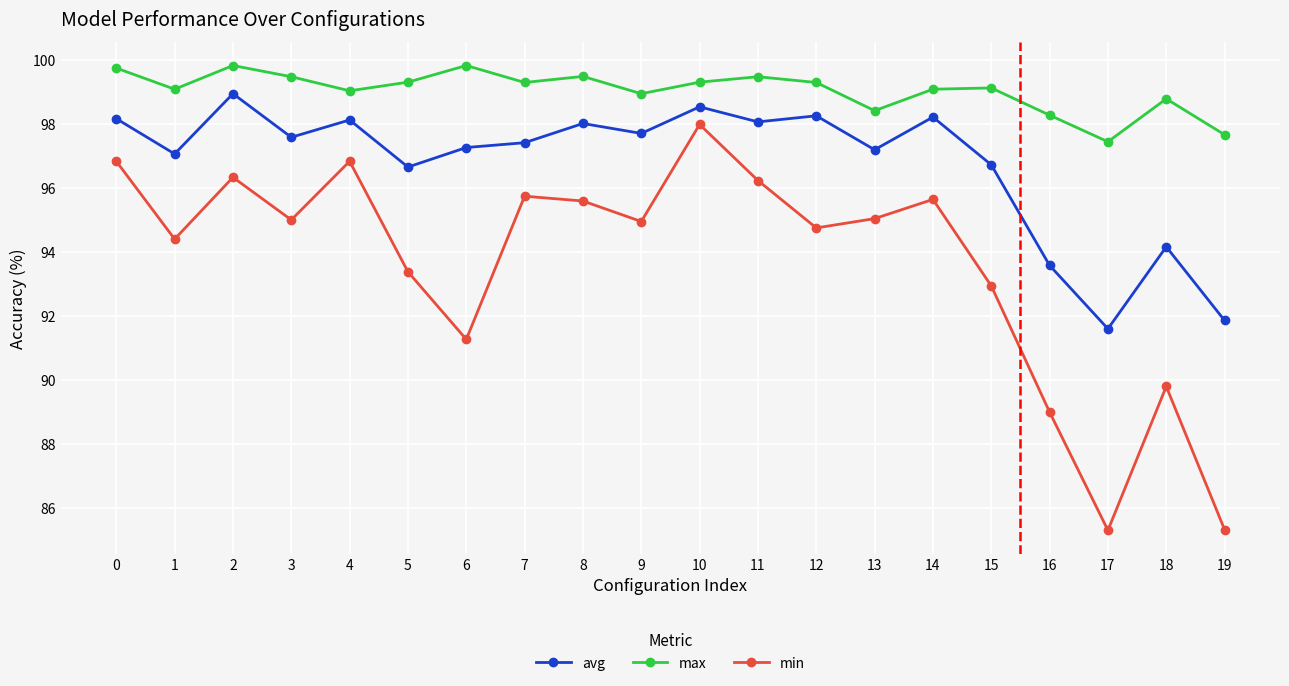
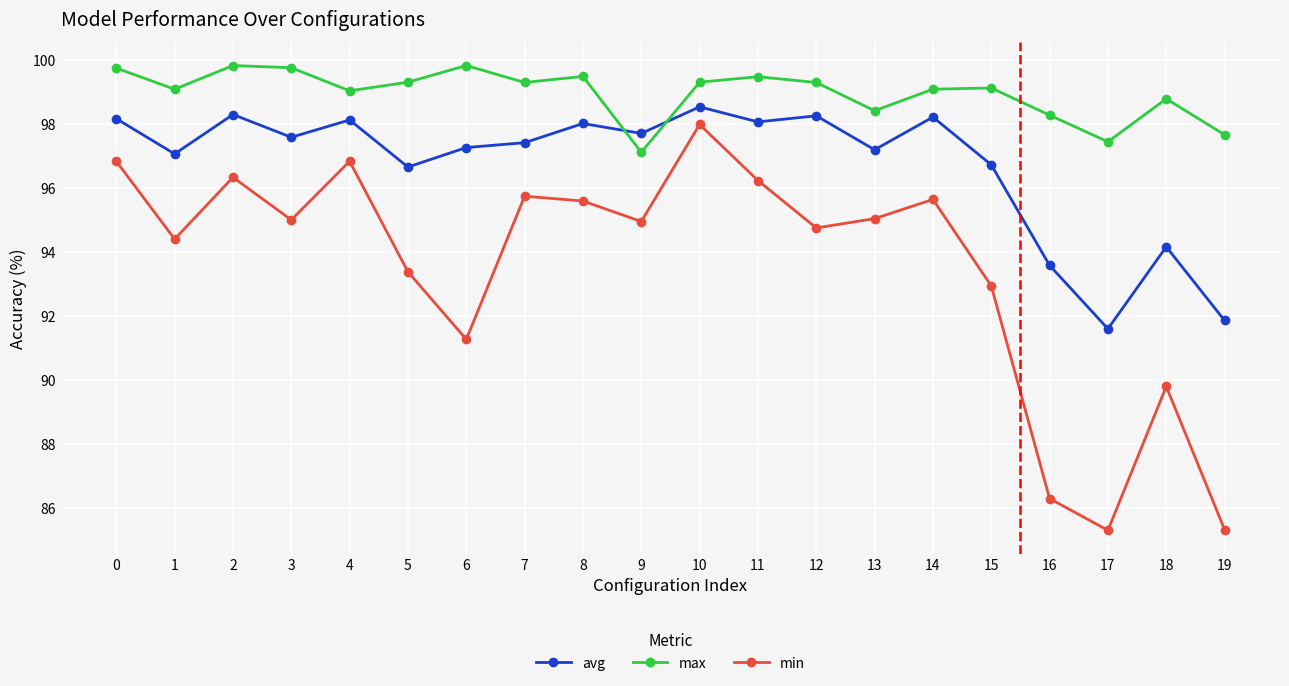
avg, 2: 98.9 -> 98.3
max, 3: 99.5 -> 99.8
max, 9: 98.9 -> 97.1
min, 16: 89.0 -> 86.3
